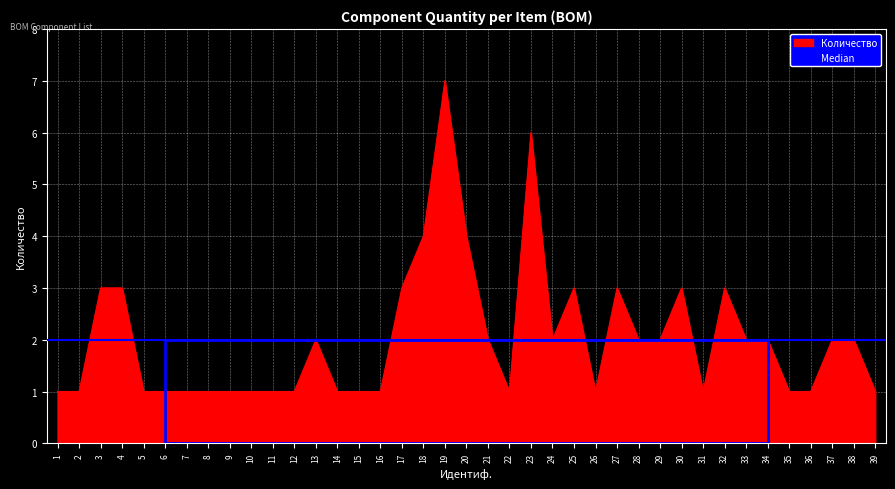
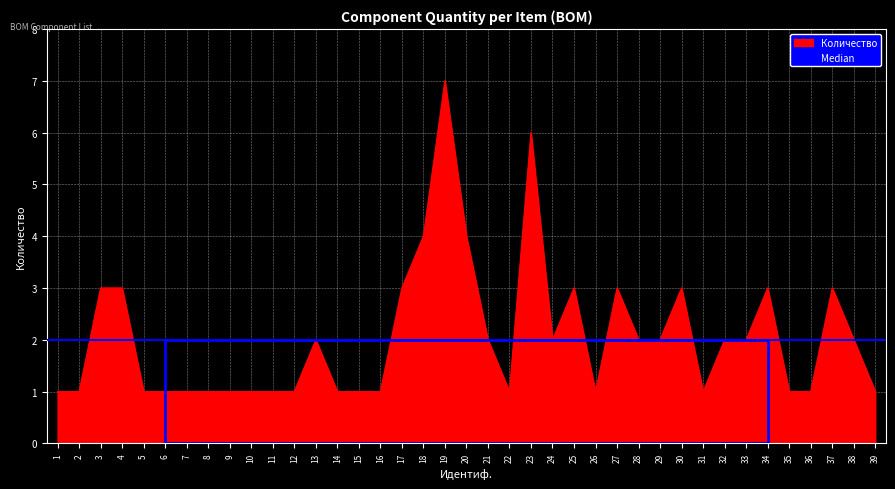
32: 3 -> 2
34: 2 -> 3
37: 2 -> 3
